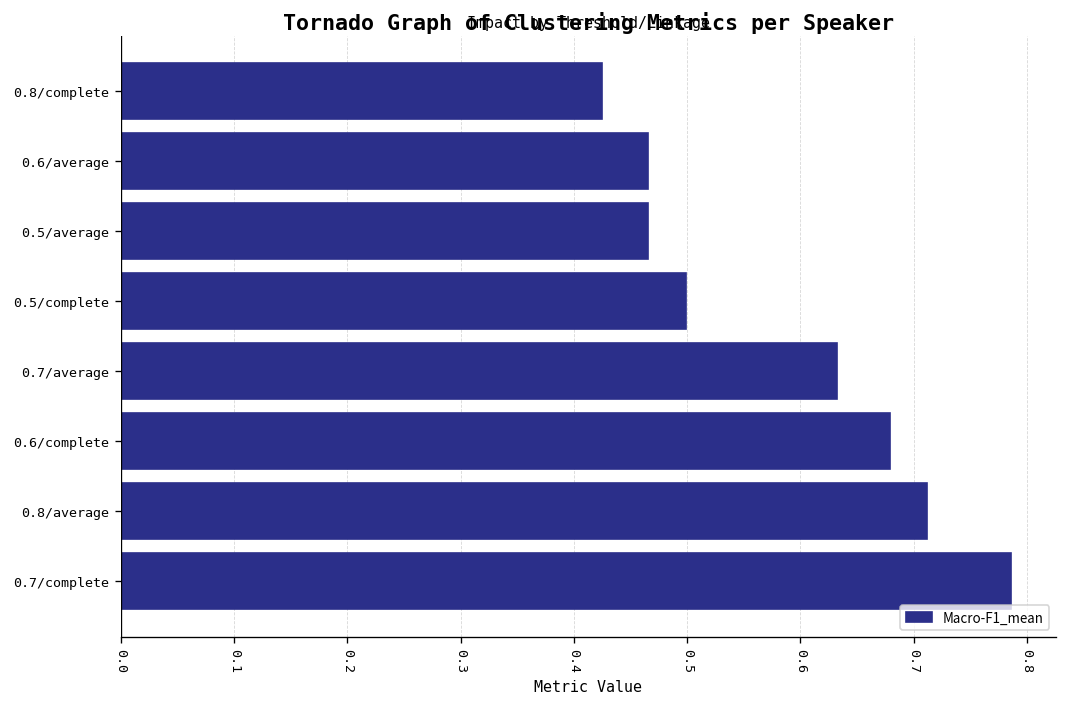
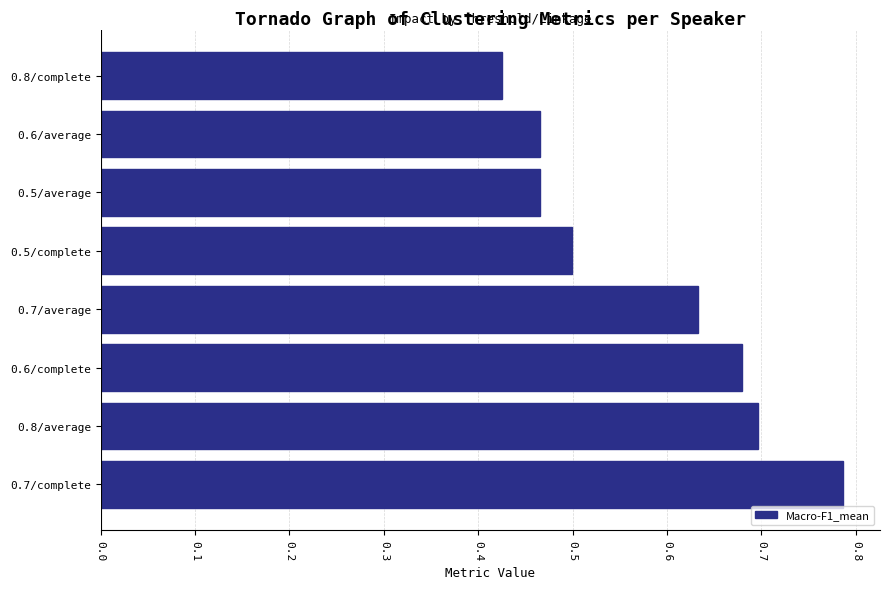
0.8/average: 0.71 -> 0.70
